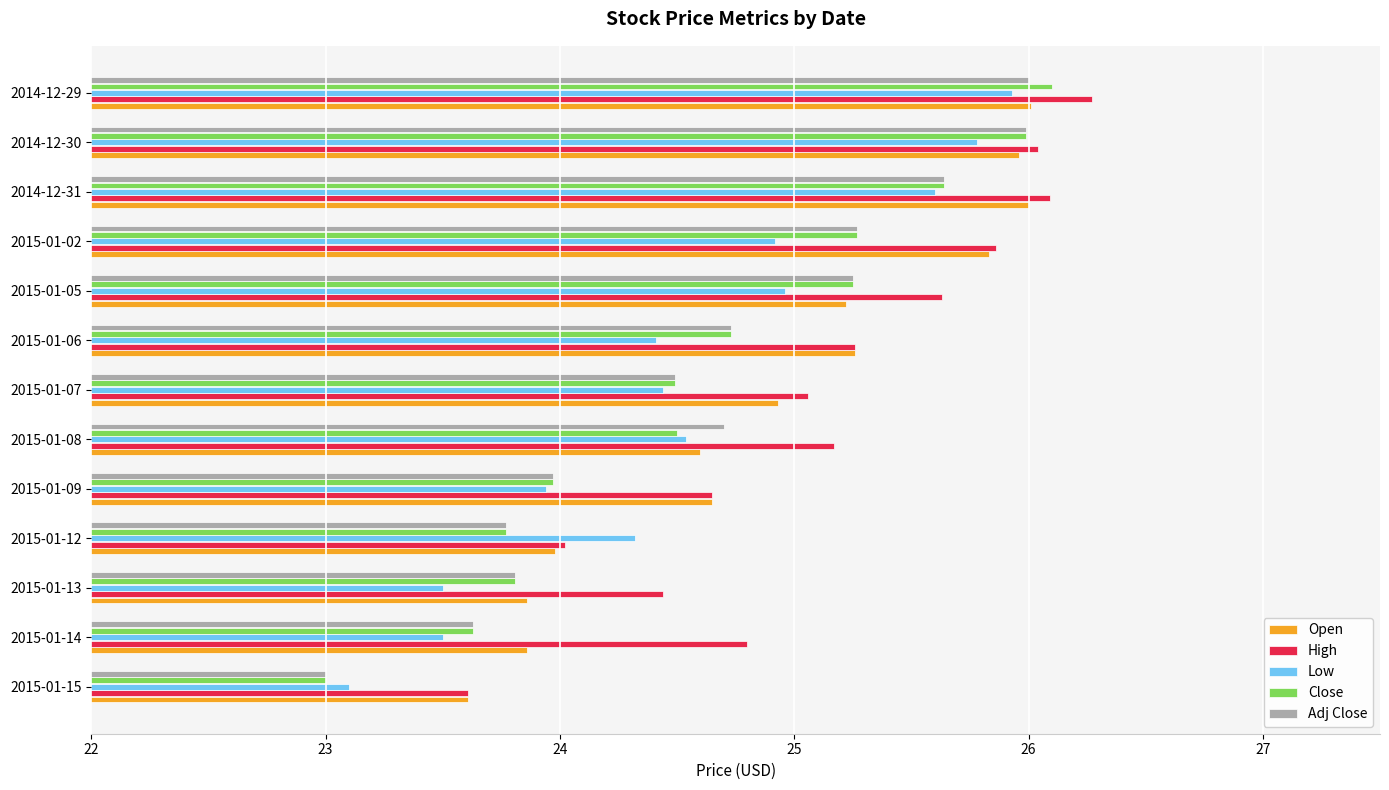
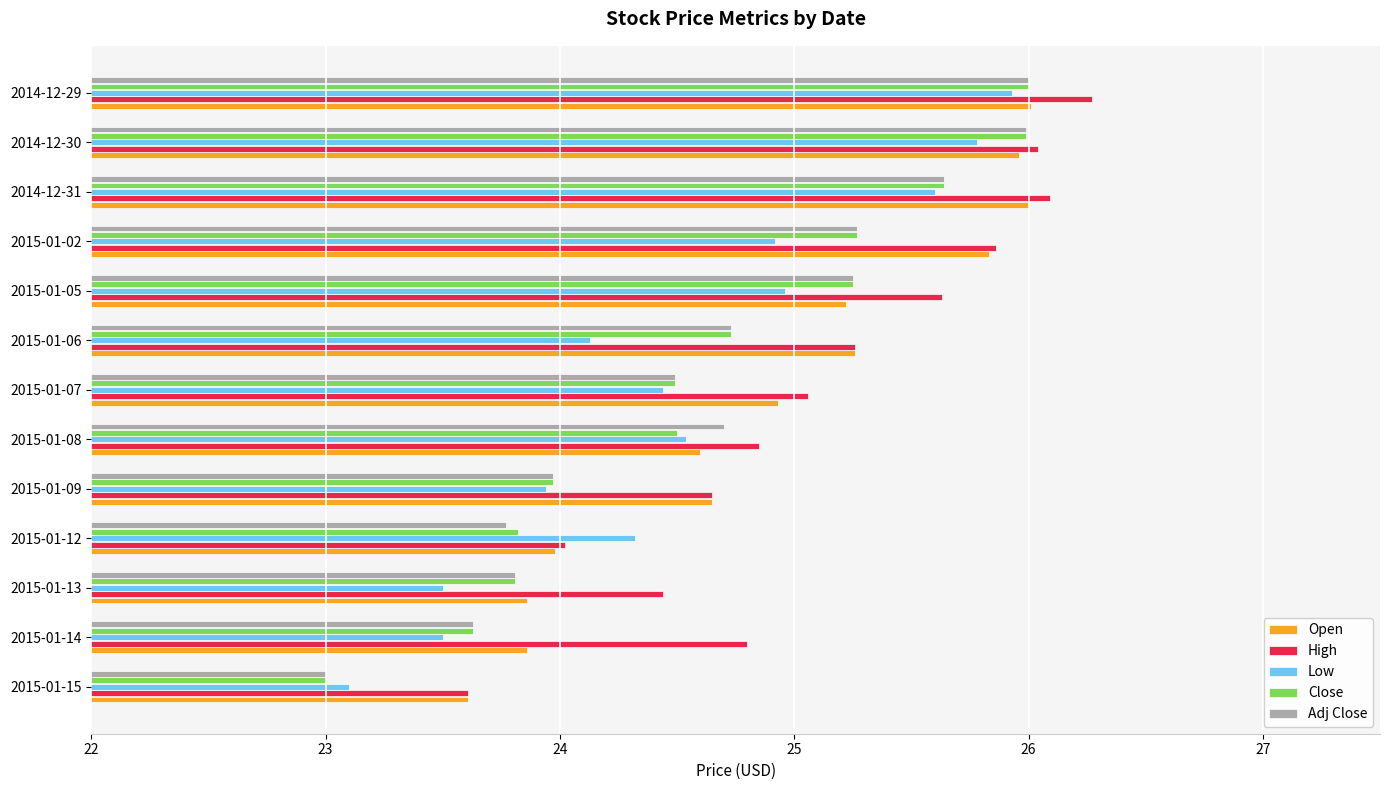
Close, 2014-12-29: 26.1 -> 26.0
Low, 2015-01-06: 24.41 -> 24.13
High, 2015-01-08: 25.17 -> 24.85
Close, 2015-01-12: 23.77 -> 23.82
